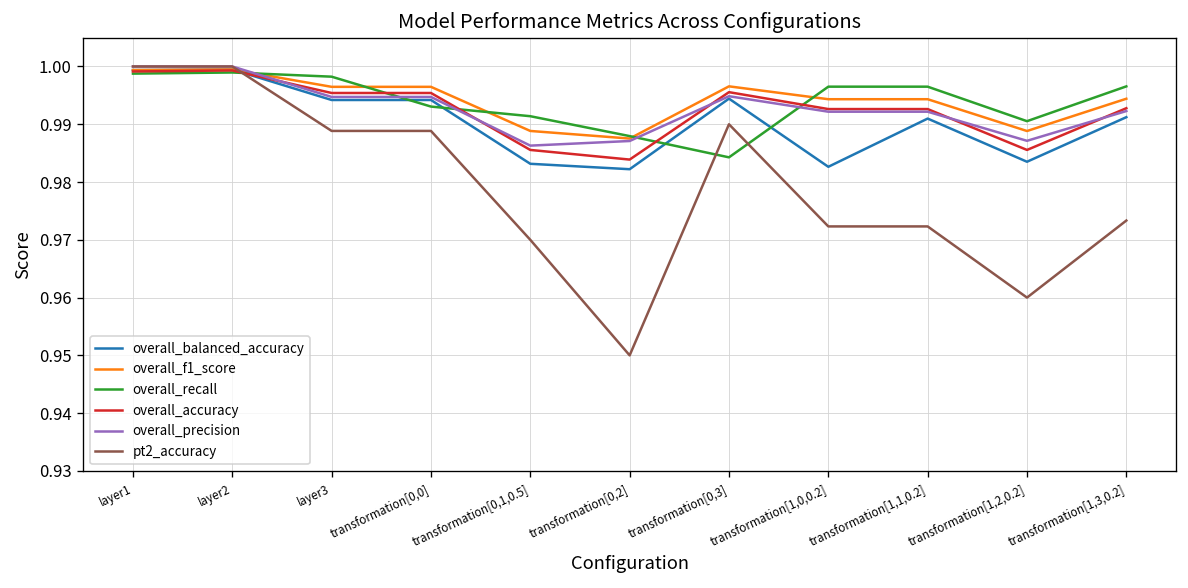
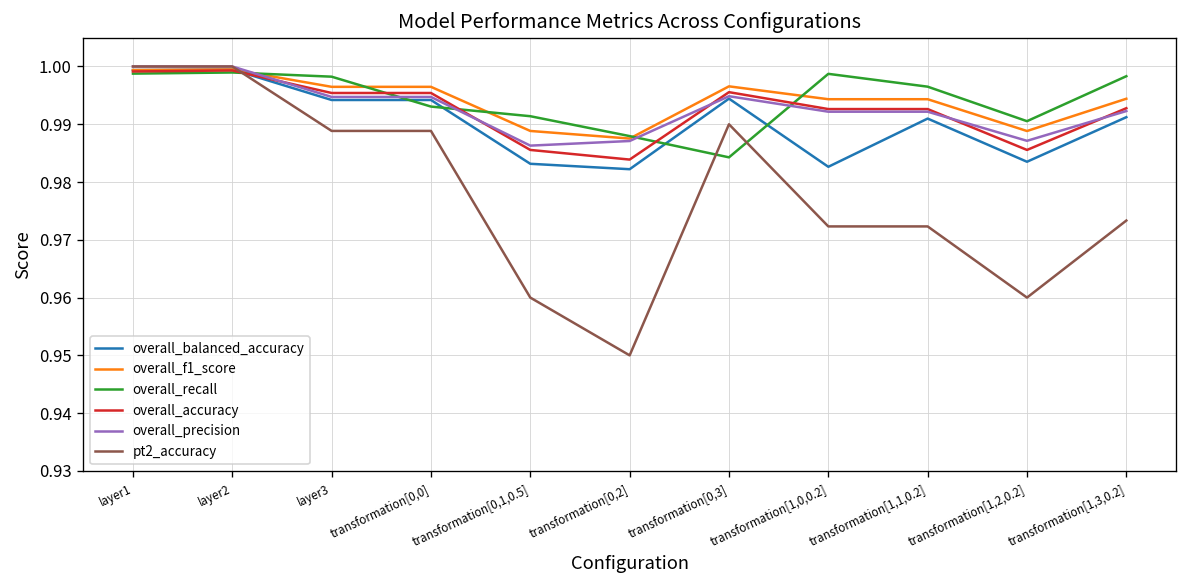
pt2_accuracy, transformation[0,1,0.5]: 0.97 -> 0.96
overall_recall, transformation[1,0,0.2]: 0.997 -> 0.999
overall_recall, transformation[1,3,0.2]: 0.997 -> 0.998
